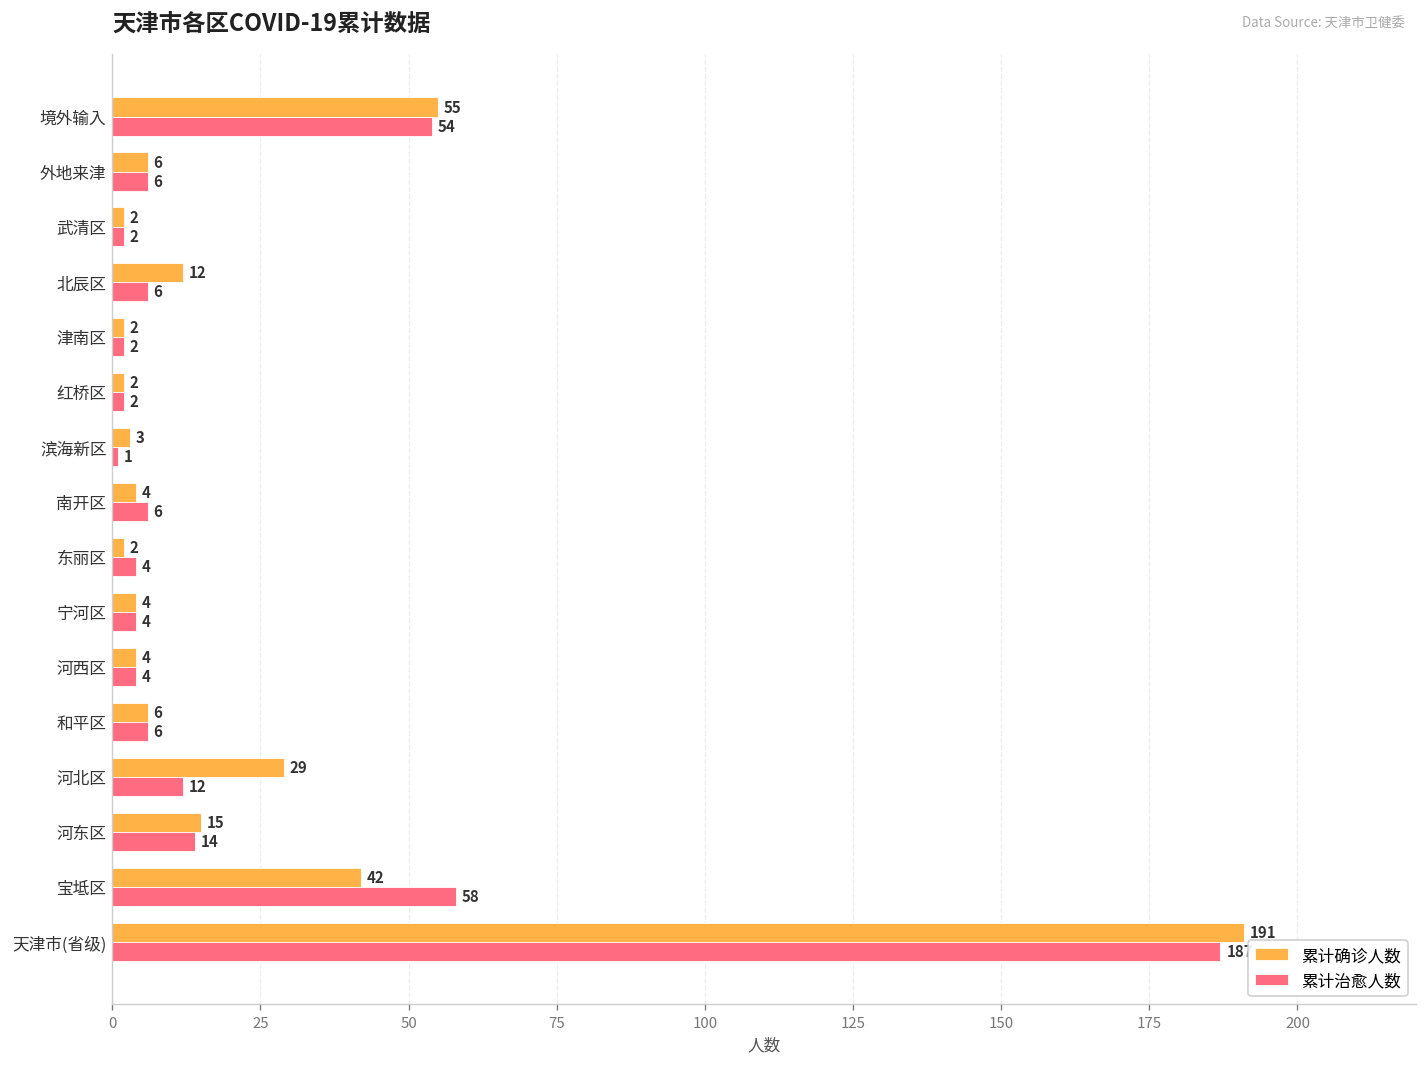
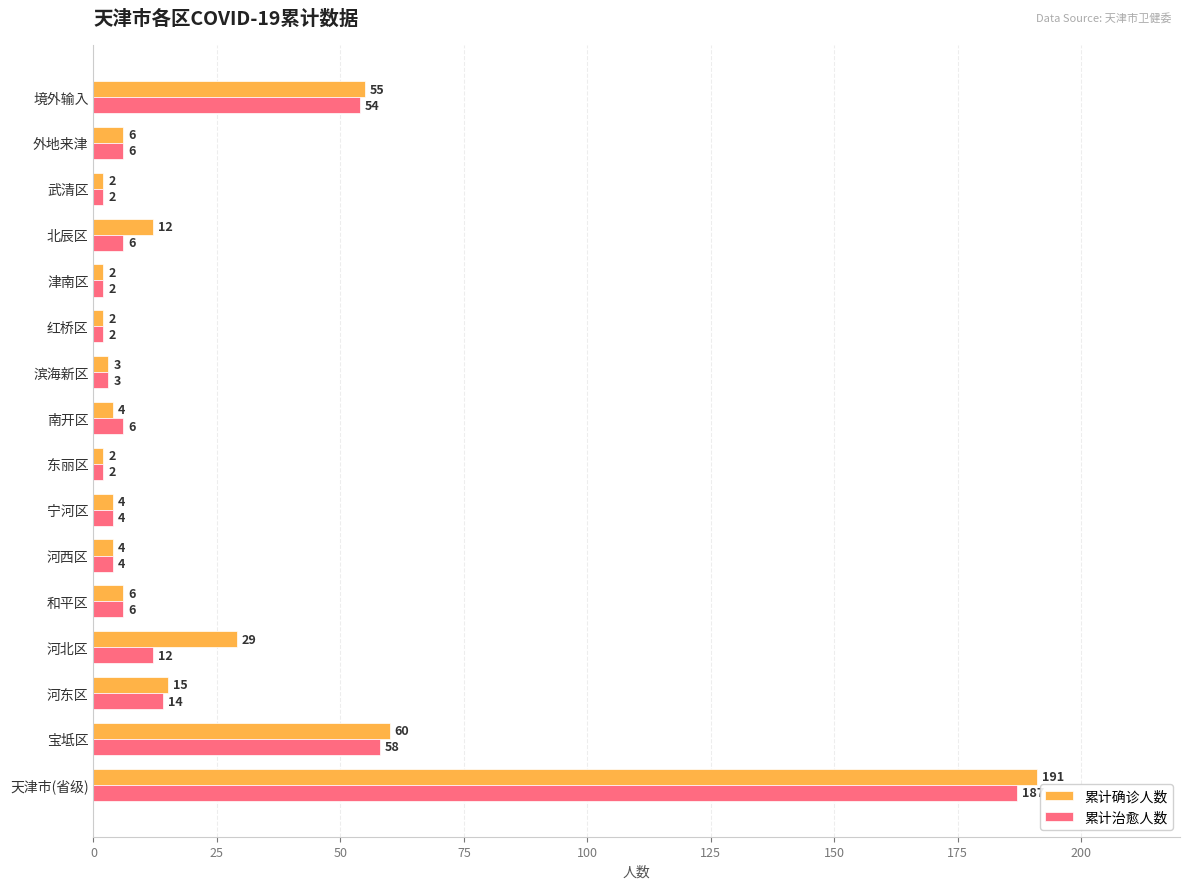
累计治愈人数, 滨海新区: 1 -> 3
累计治愈人数, 东丽区: 4 -> 2
累计确诊人数, 宝坻区: 42 -> 60
